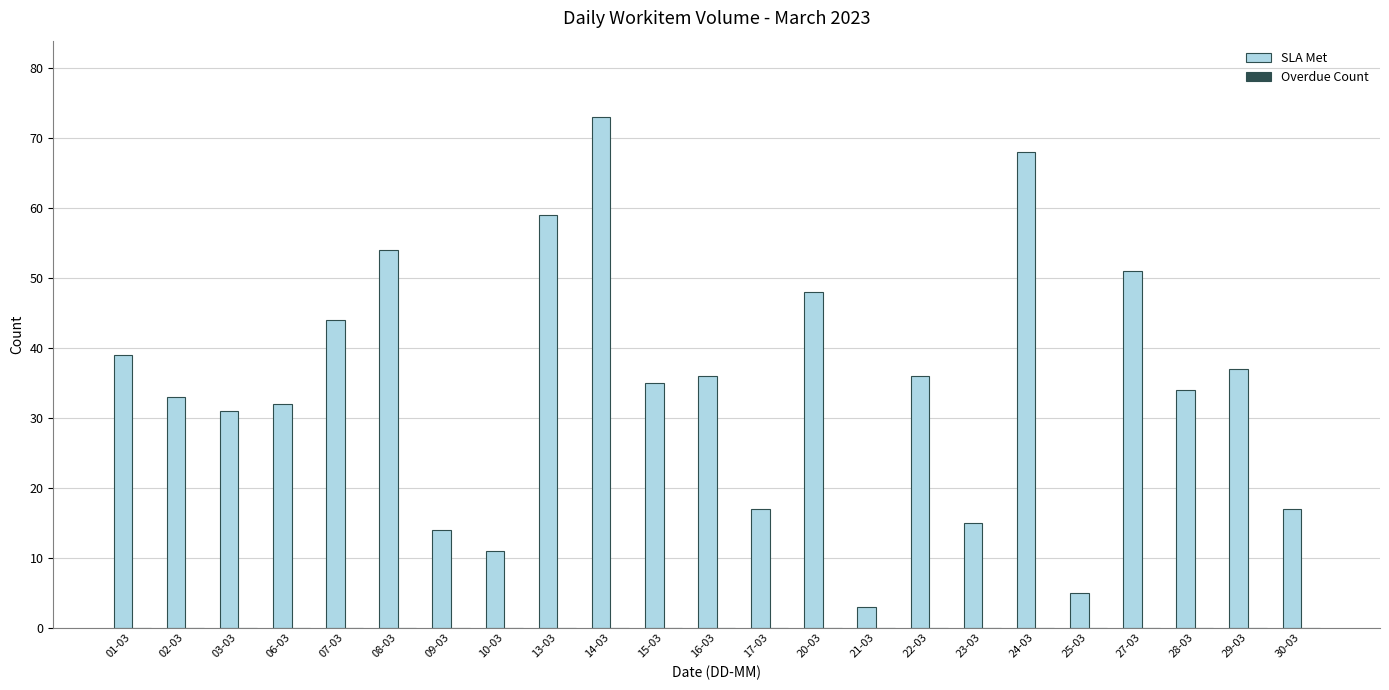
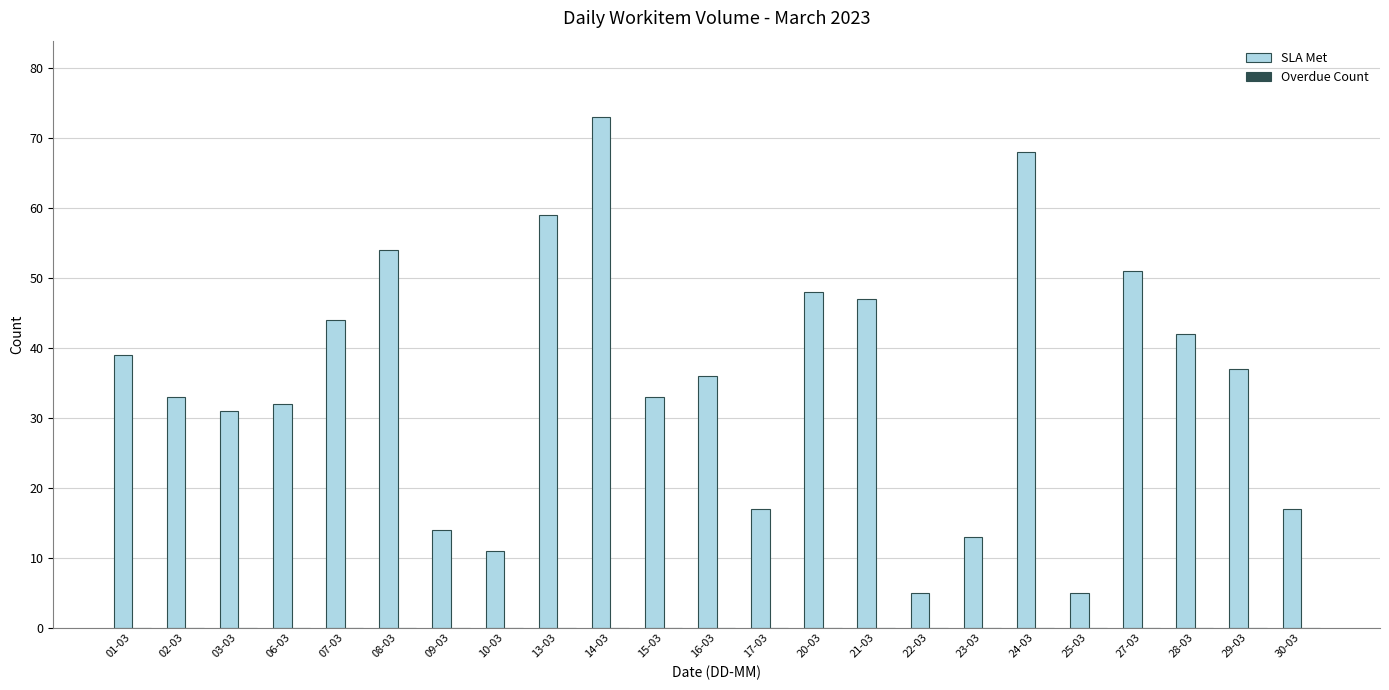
SLA Met, 15-03: 35 -> 33
SLA Met, 21-03: 3 -> 47
SLA Met, 22-03: 36 -> 5
SLA Met, 23-03: 15 -> 13
SLA Met, 28-03: 34 -> 42
